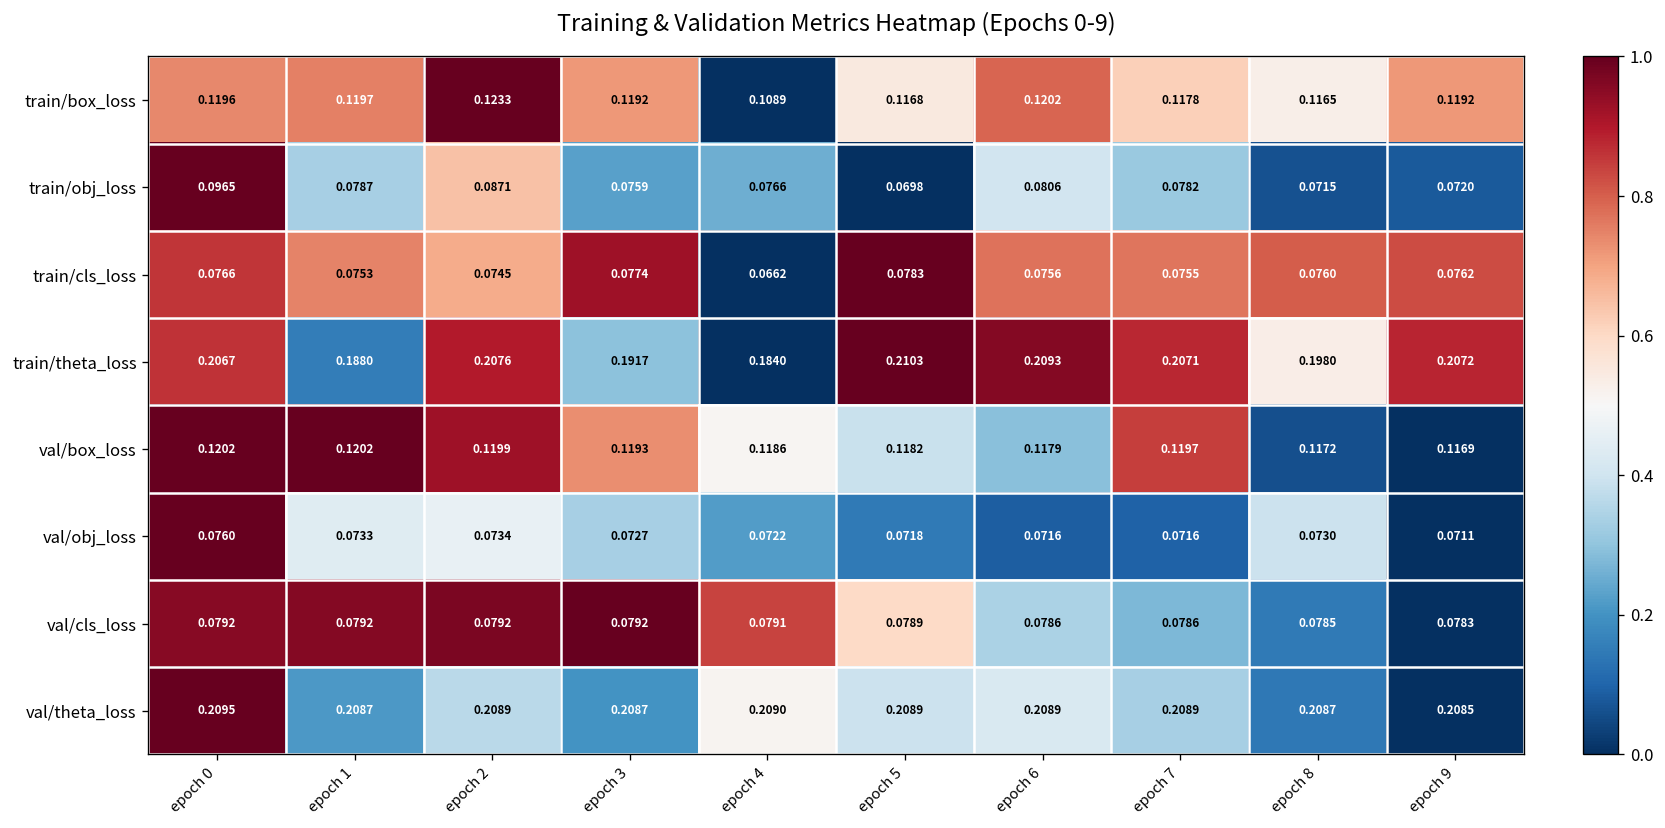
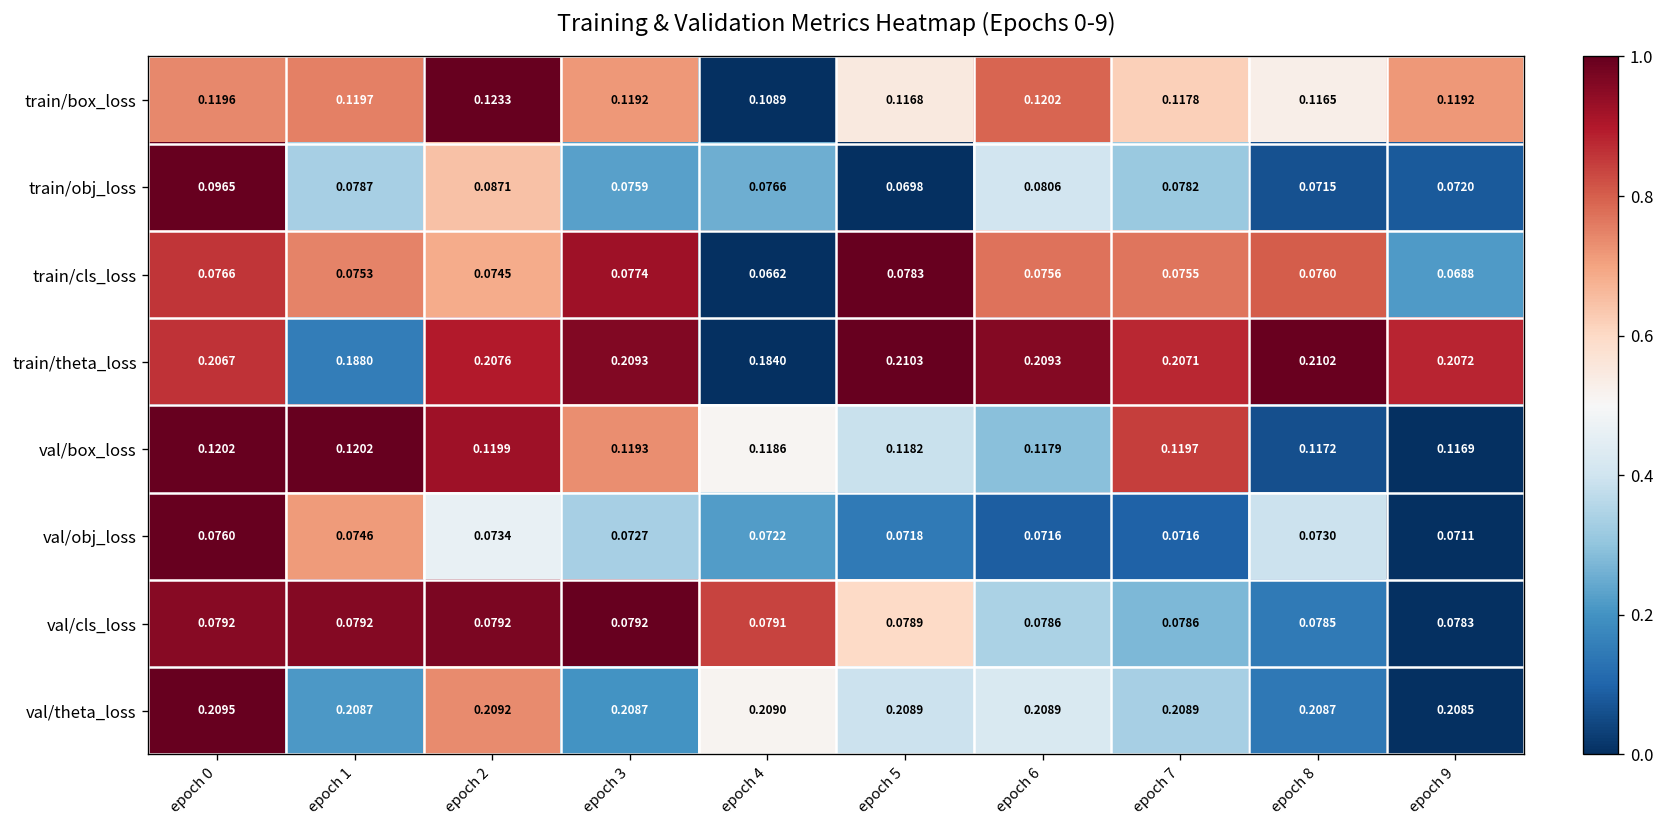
train/cls_loss, epoch 9: 0.0762 -> 0.0688
train/theta_loss, epoch 3: 0.1917 -> 0.2093
train/theta_loss, epoch 8: 0.1980 -> 0.2102
val/obj_loss, epoch 1: 0.0733 -> 0.0746
val/theta_loss, epoch 2: 0.2089 -> 0.2092
